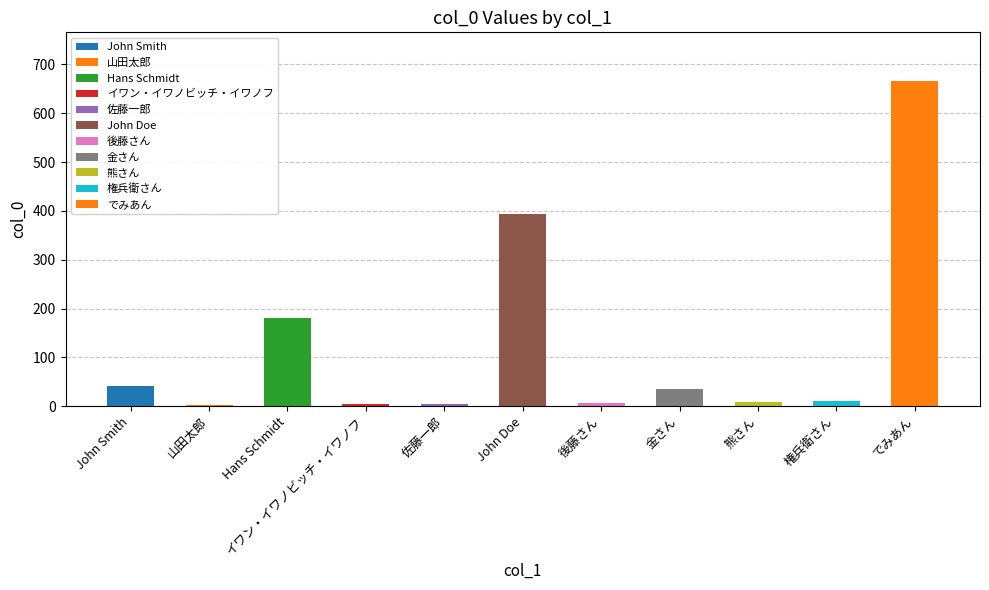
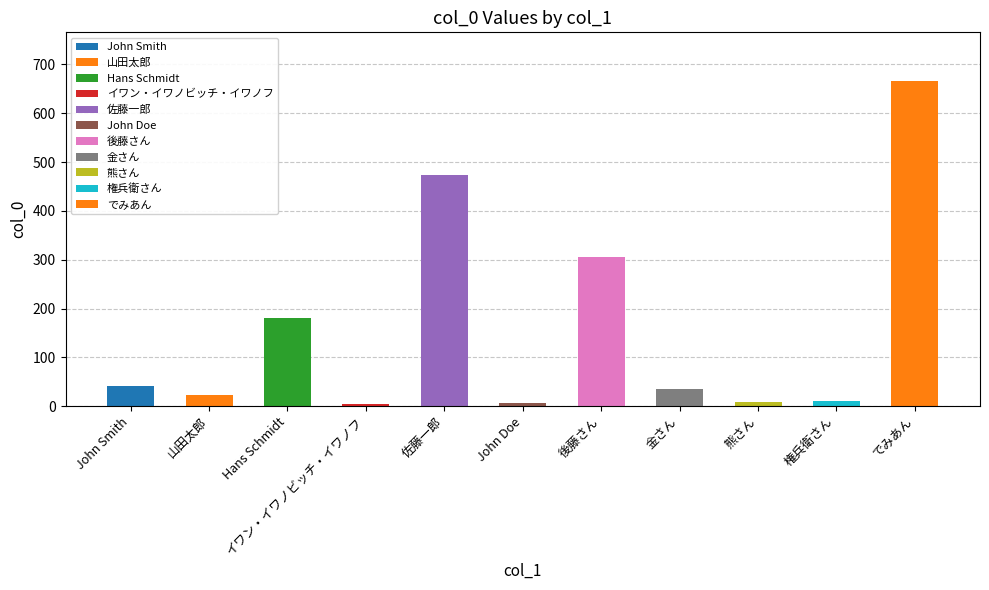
山田太郎: 0 -> 20
佐藤一郎: 10 -> 470
John Doe: 390 -> 10
後藤さん: 10 -> 310
